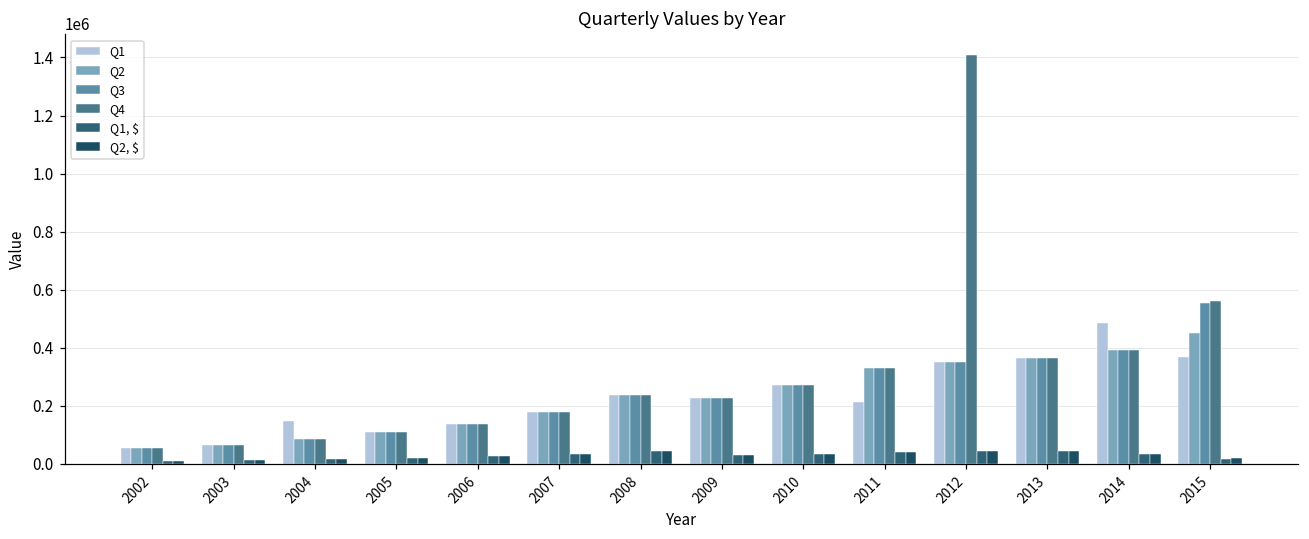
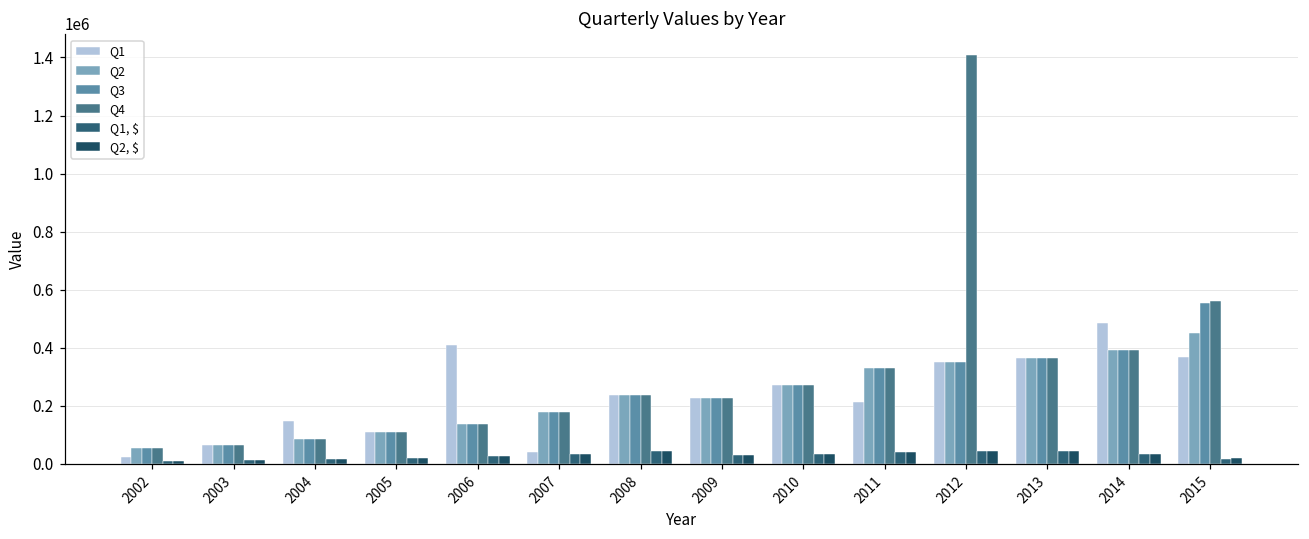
Q1, 2002: 60000 -> 20000
Q1, 2006: 140000 -> 410000
Q1, 2007: 180000 -> 40000
